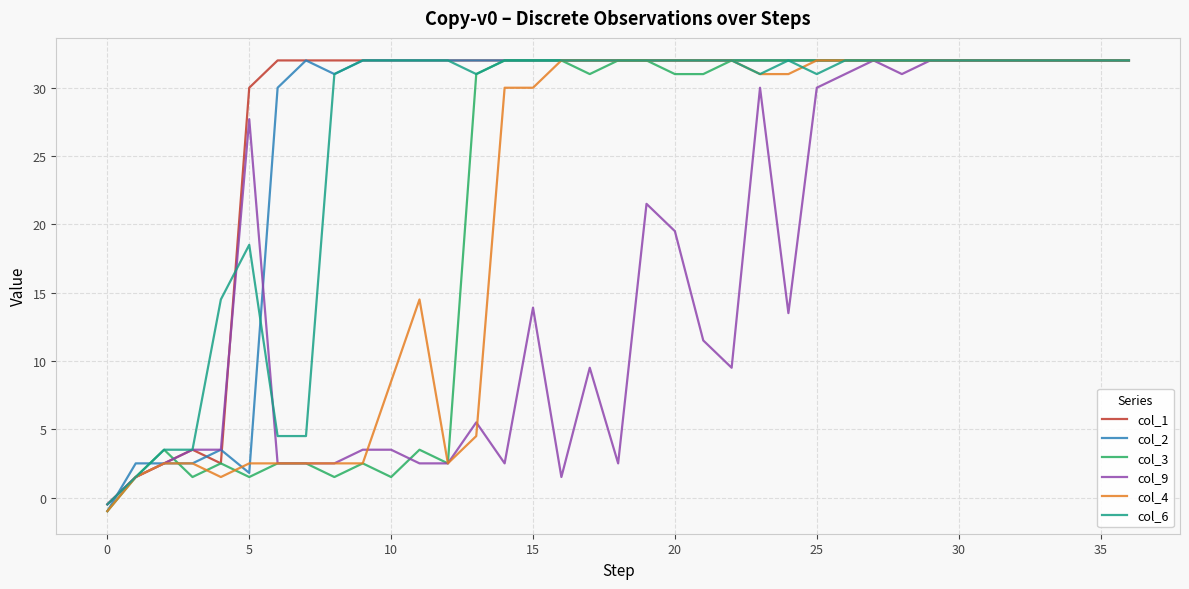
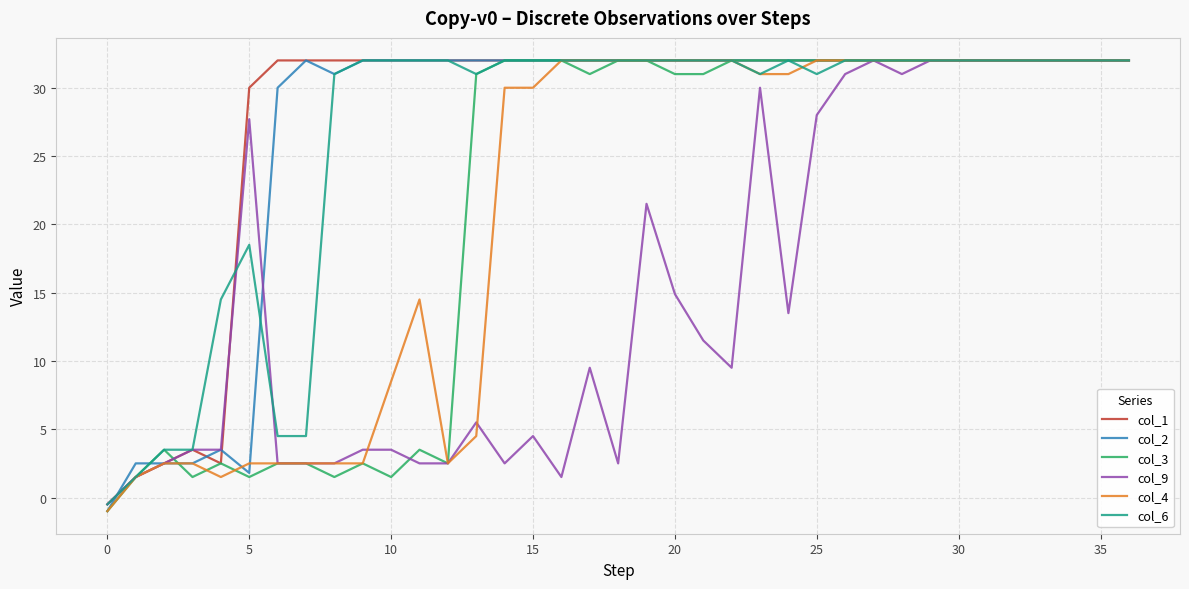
col_9, 15: 13.9 -> 4.5
col_9, 20: 19.5 -> 14.9
col_9, 25: 30 -> 28
